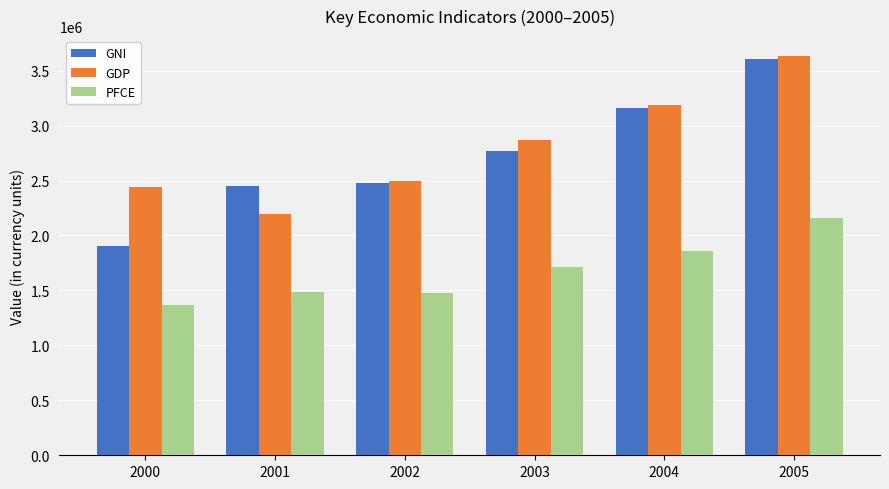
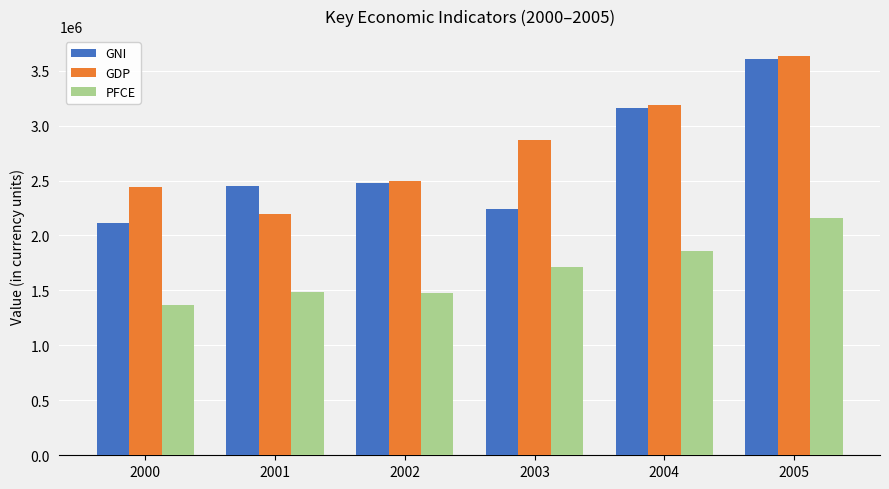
GNI, 2000: 1900000 -> 2120000
GNI, 2003: 2770000 -> 2240000
